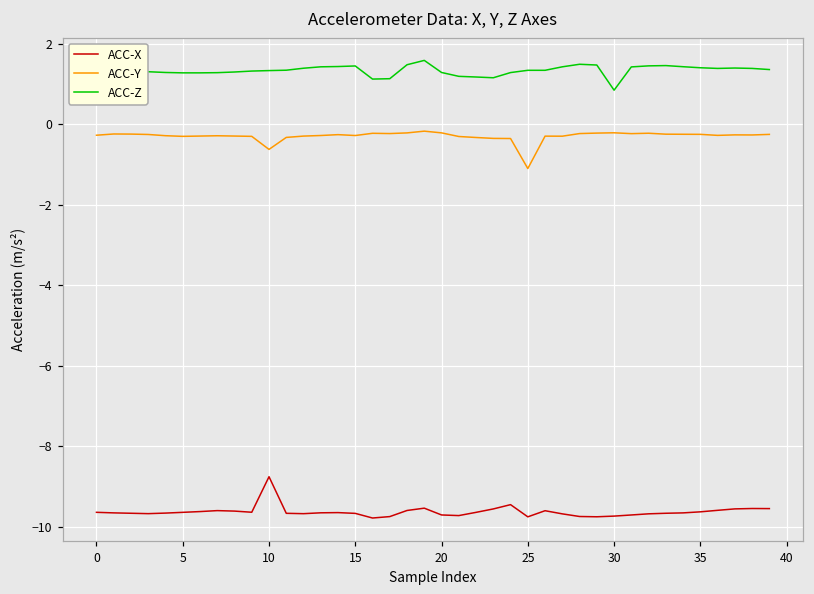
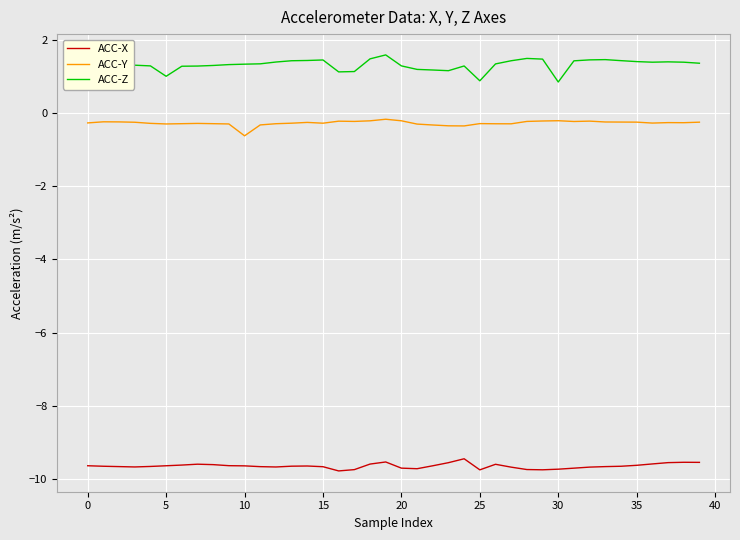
ACC-Z, 5: 1.3 -> 1.0
ACC-X, 10: -8.8 -> -9.6
ACC-Y, 25: -1.1 -> -0.3
ACC-Z, 25: 1.3 -> 0.9
